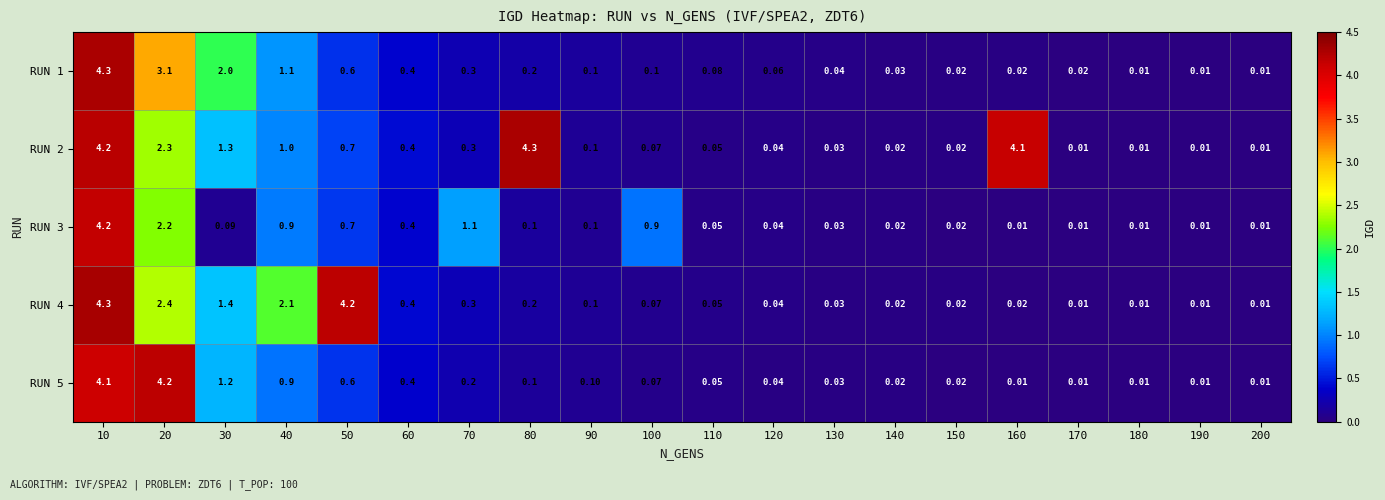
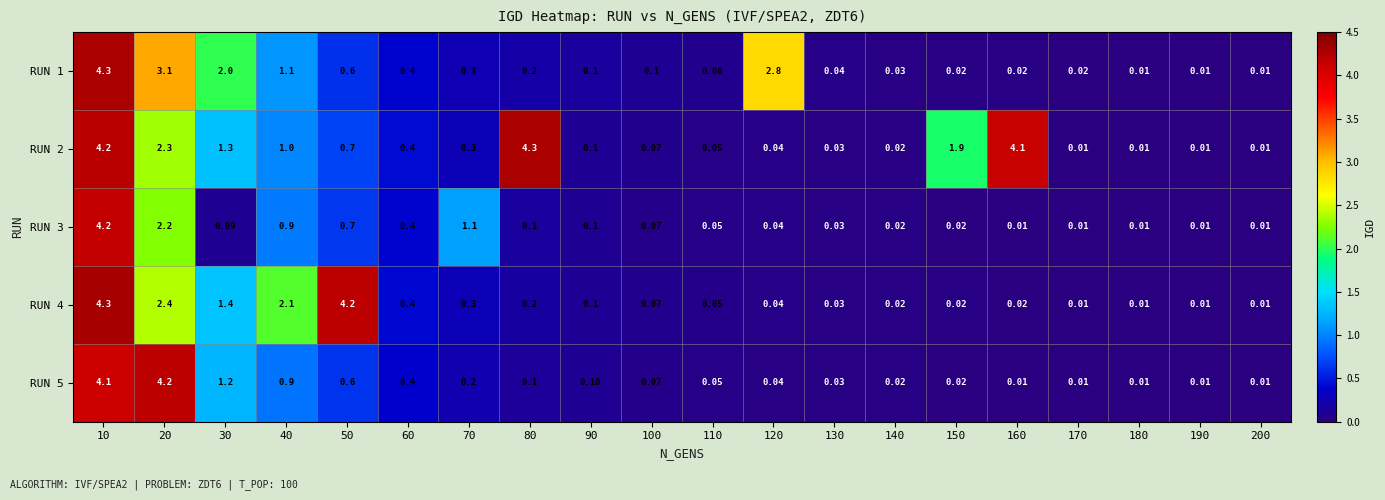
RUN 1, 120: 0.06 -> 2.8
RUN 2, 150: 0.02 -> 1.9
RUN 3, 100: 0.9 -> 0.07
